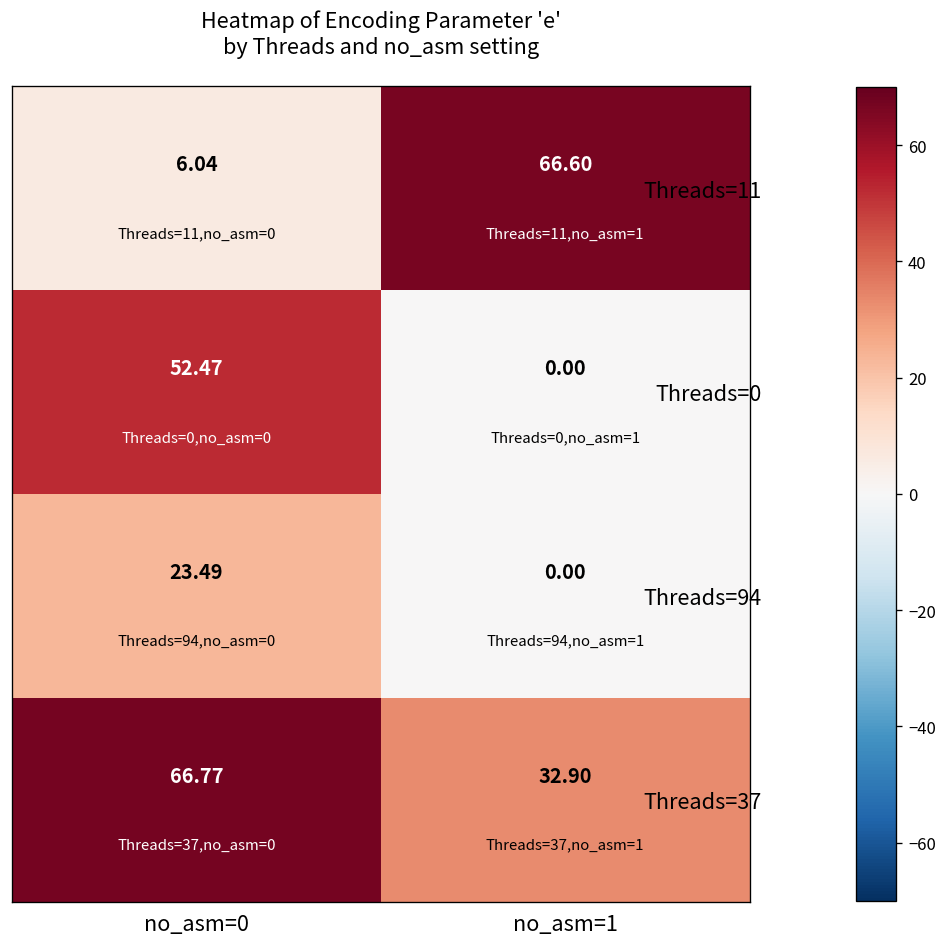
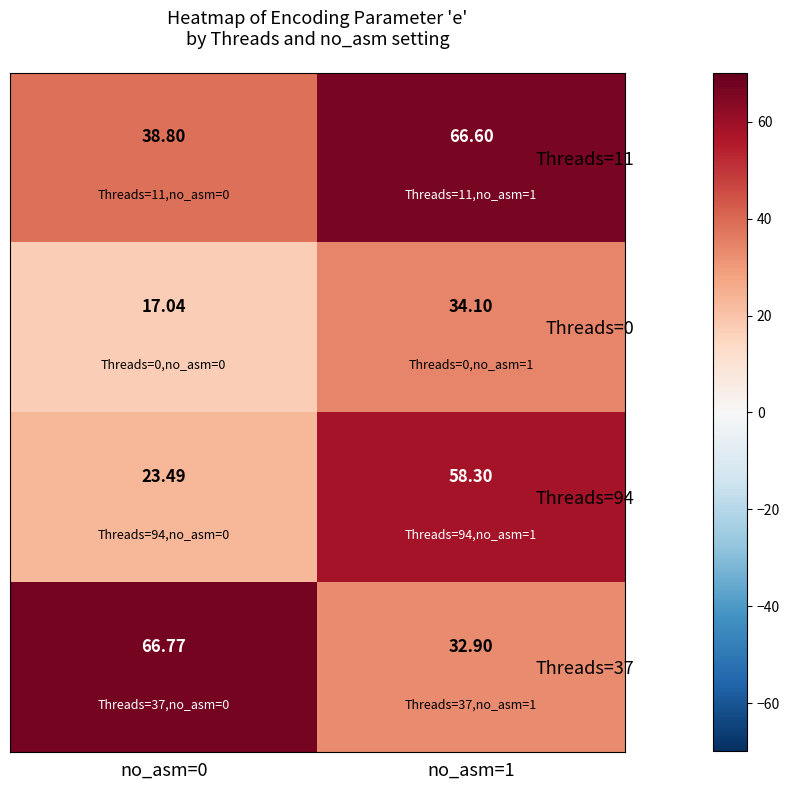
Threads=11, no_asm=0: 6.04 -> 38.80
Threads=0, no_asm=0: 52.47 -> 17.04
Threads=0, no_asm=1: 0.00 -> 34.10
Threads=94, no_asm=1: 0.00 -> 58.30
